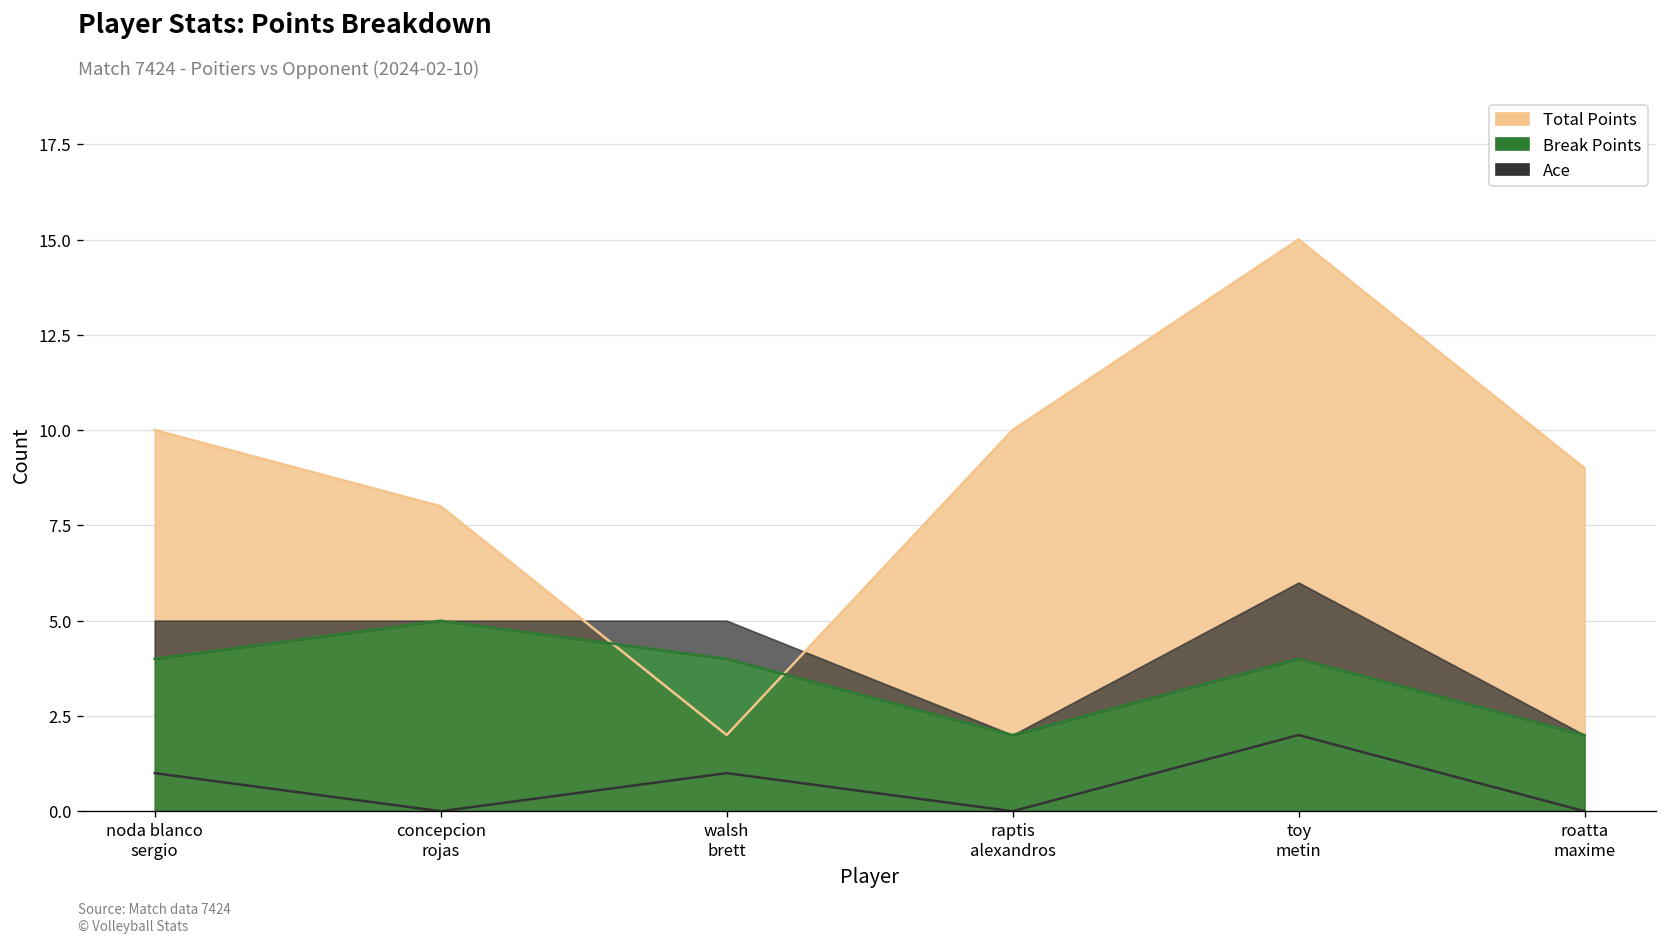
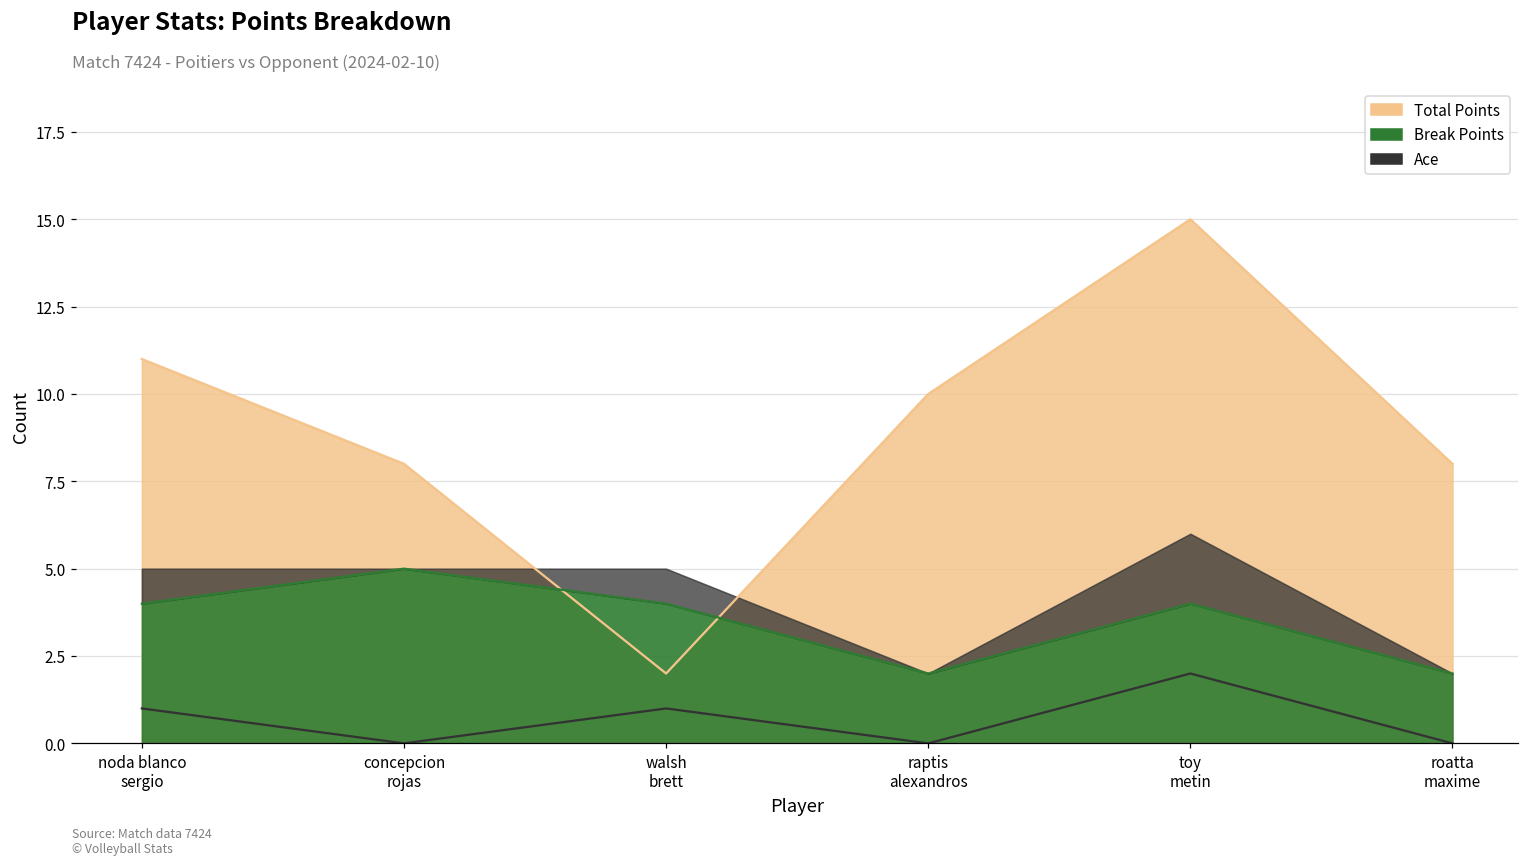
Total Points, noda blanco sergio: 10 -> 11
Total Points, roatta maxime: 9 -> 8
